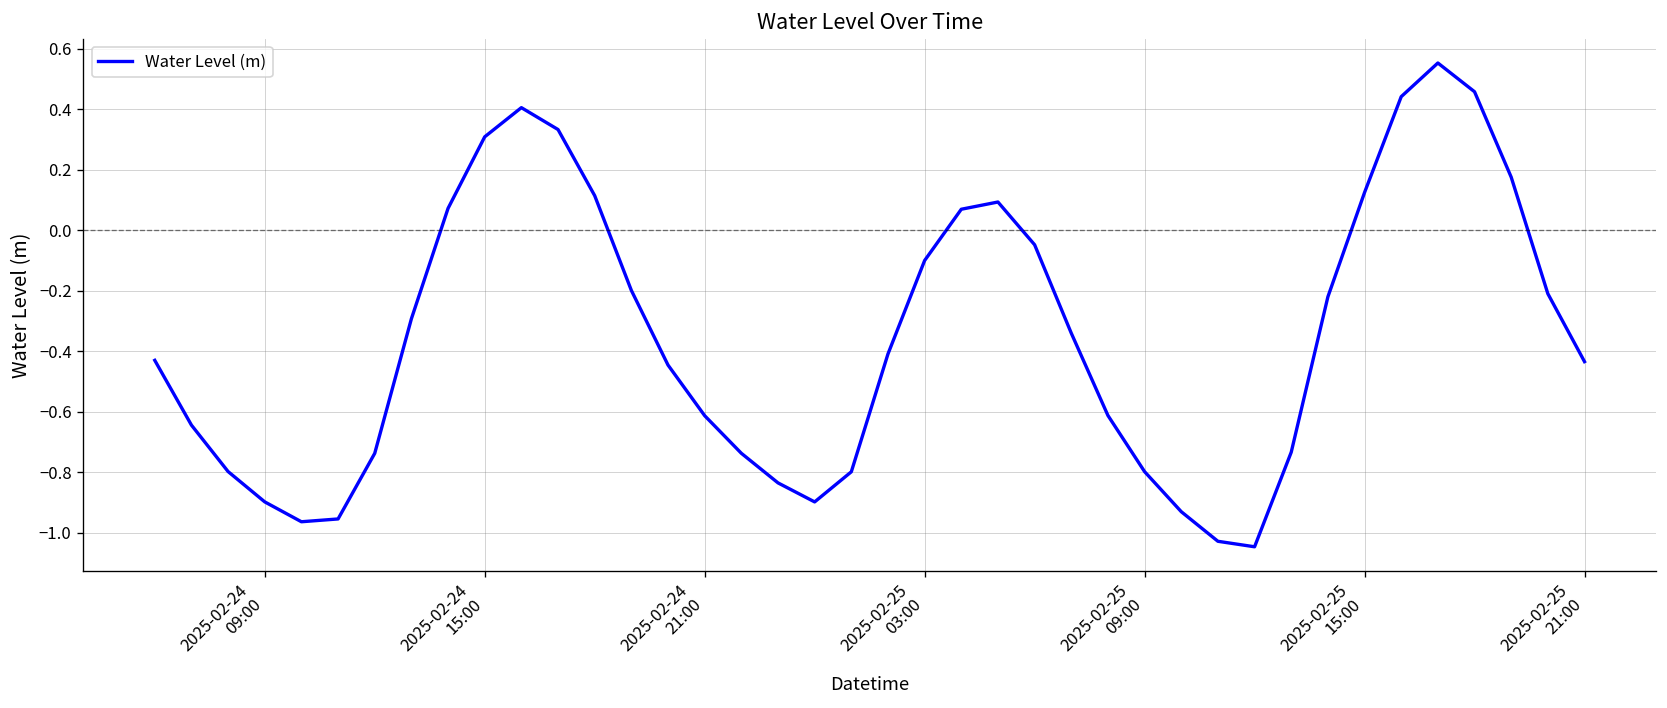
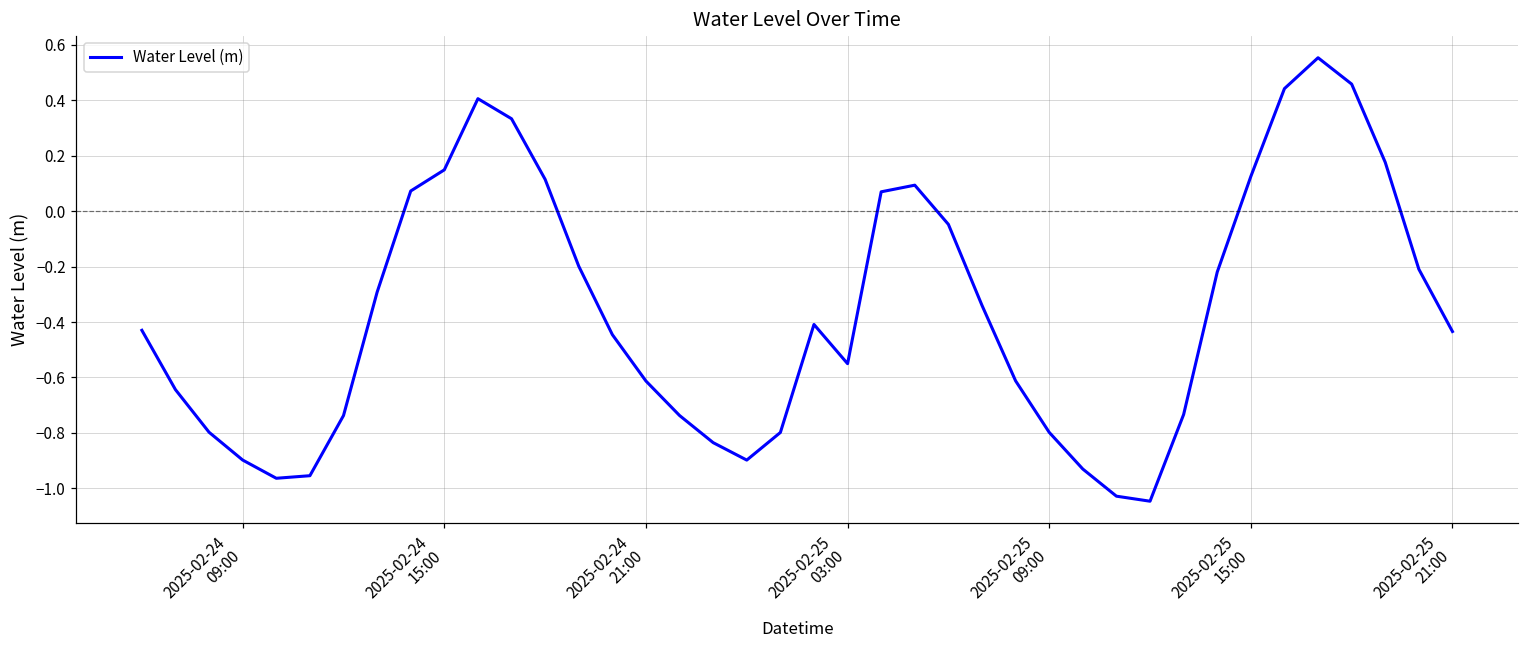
2025-02-24 15:00: 0.31 -> 0.15
2025-02-25 03:00: -0.10 -> -0.55
